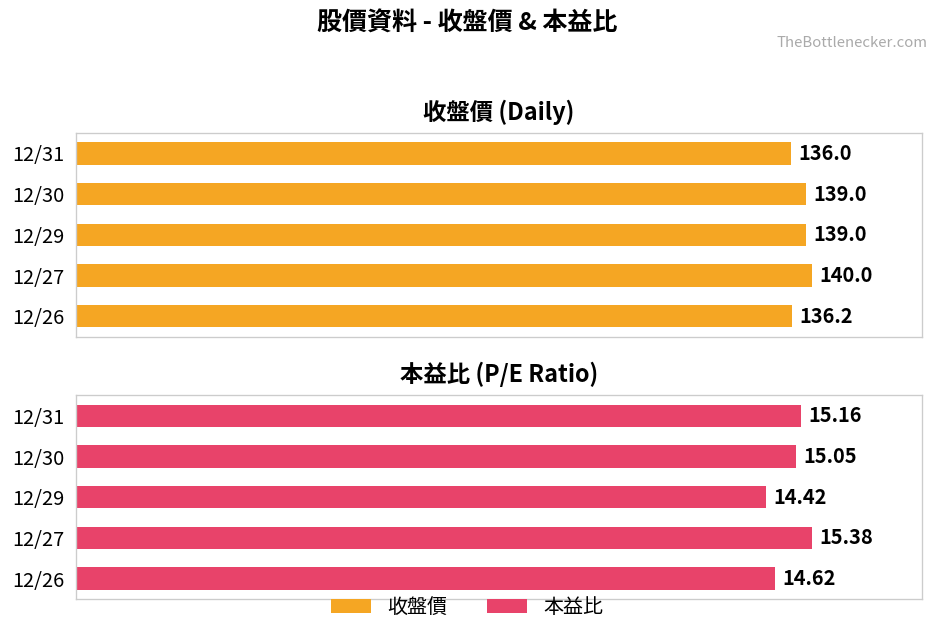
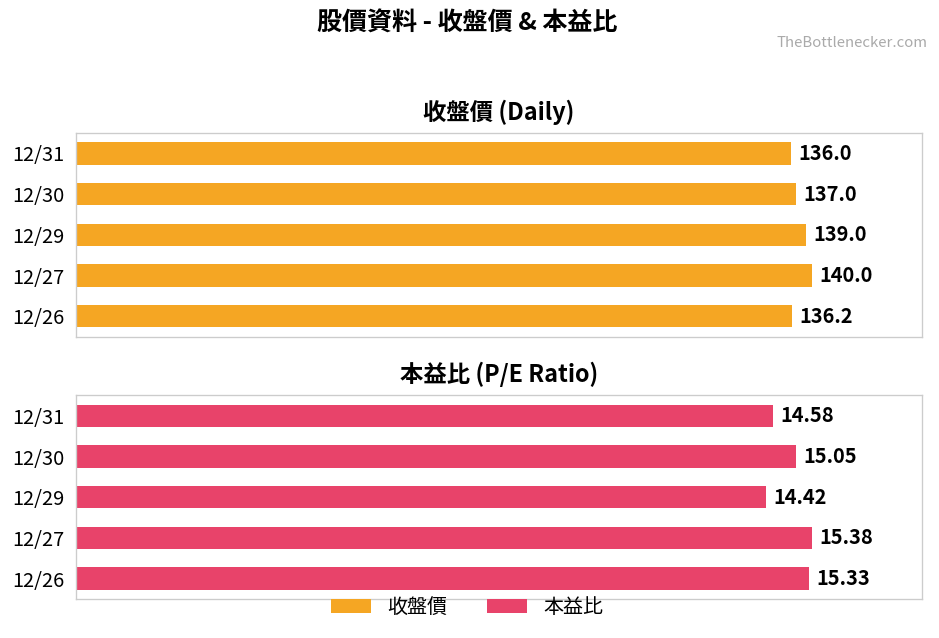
收盤價 (Daily), 12/30: 139.0 -> 137.0
本益比 (P/E Ratio), 12/31: 15.16 -> 14.58
本益比 (P/E Ratio), 12/26: 14.62 -> 15.33
